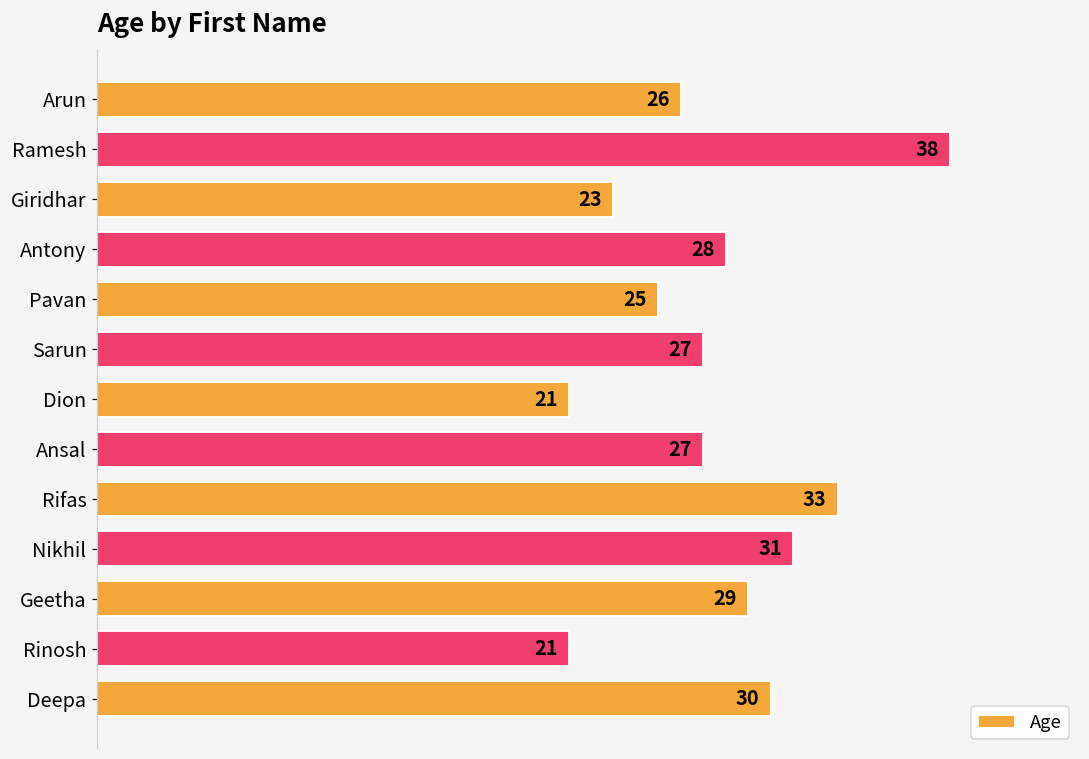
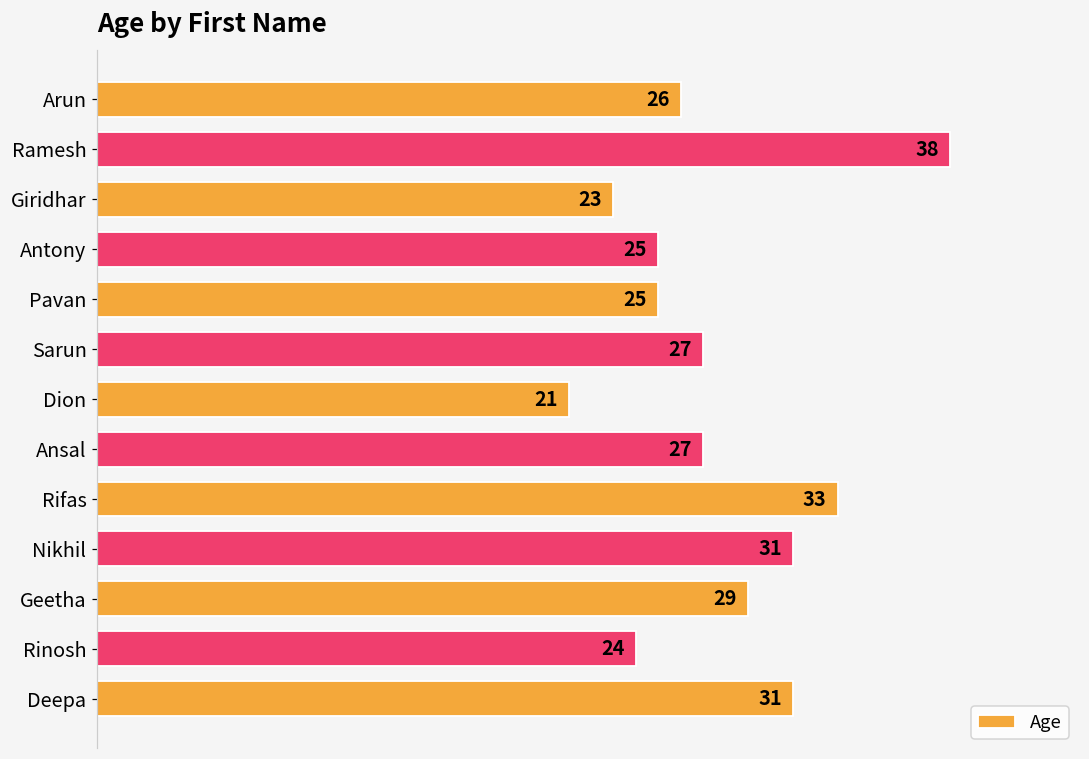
Antony: 28 -> 25
Rinosh: 21 -> 24
Deepa: 30 -> 31
